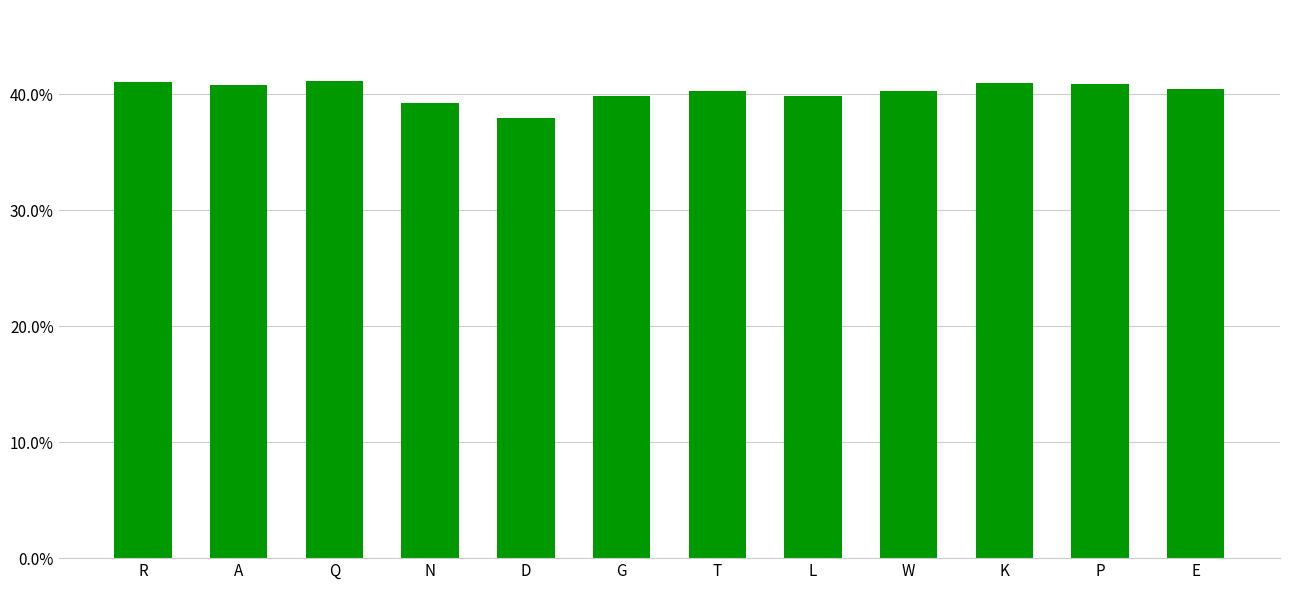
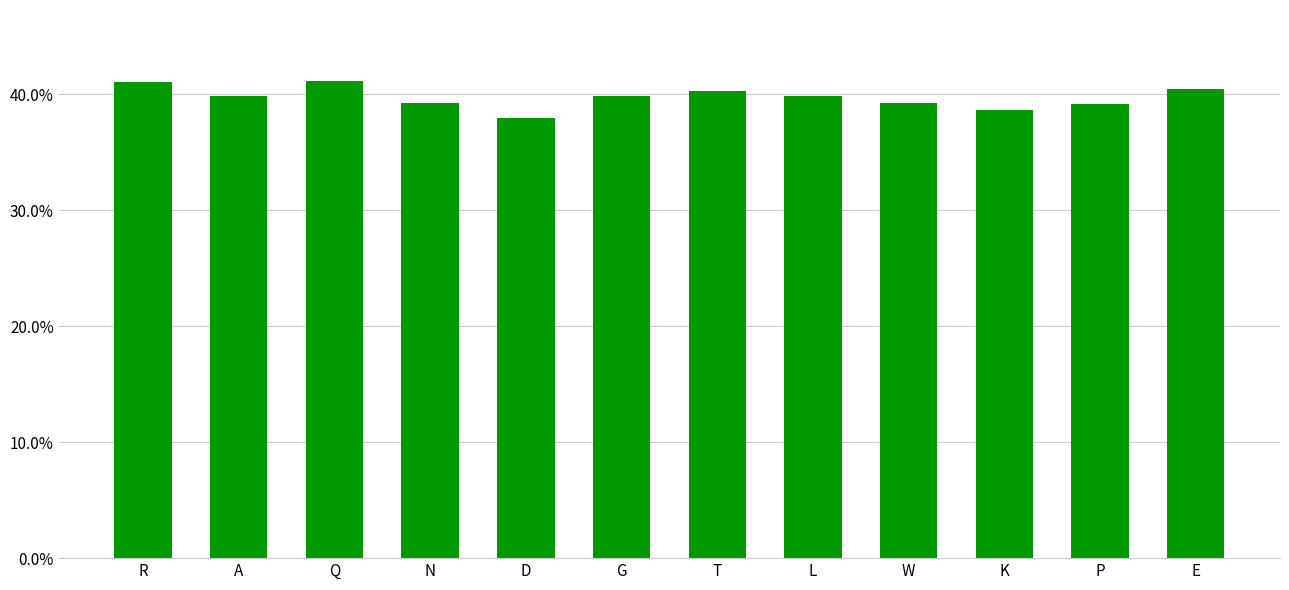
A: 40.8% -> 39.8%
W: 40.3% -> 39.3%
K: 40.9% -> 38.7%
P: 40.9% -> 39.2%
